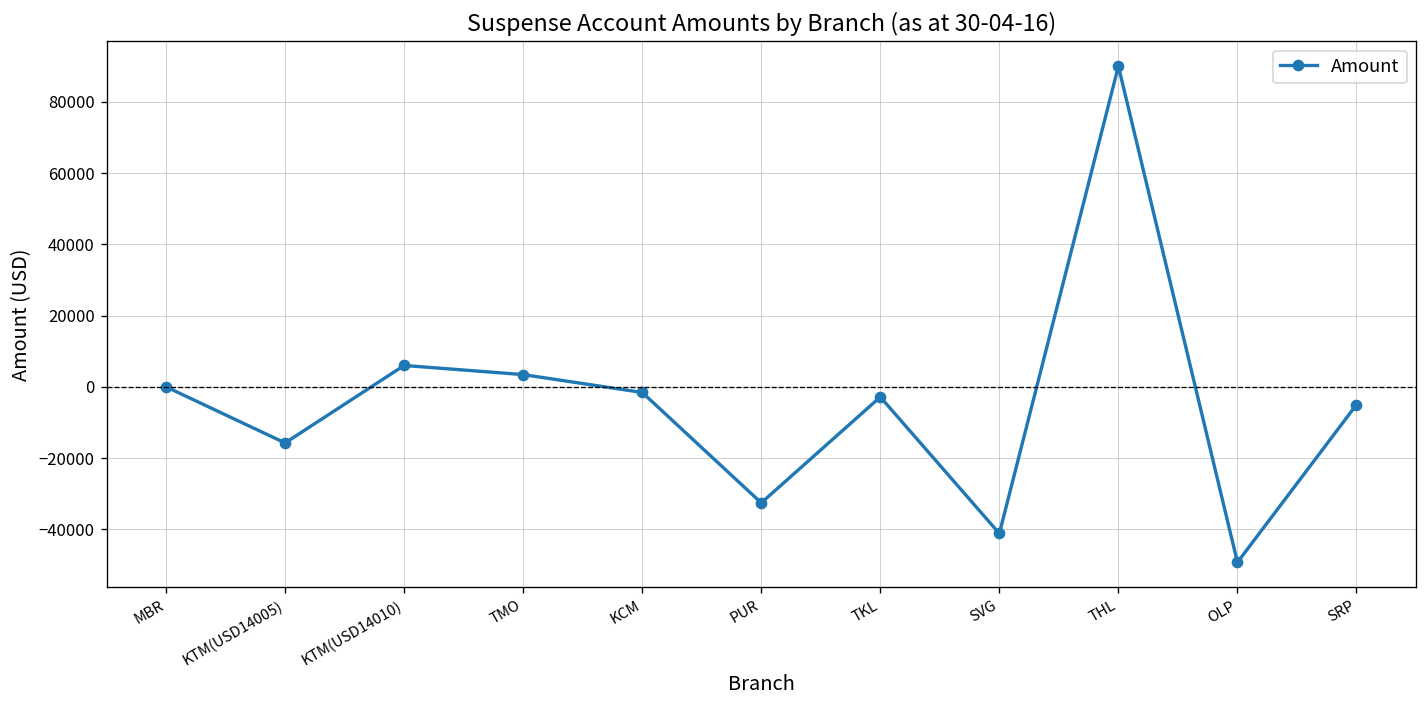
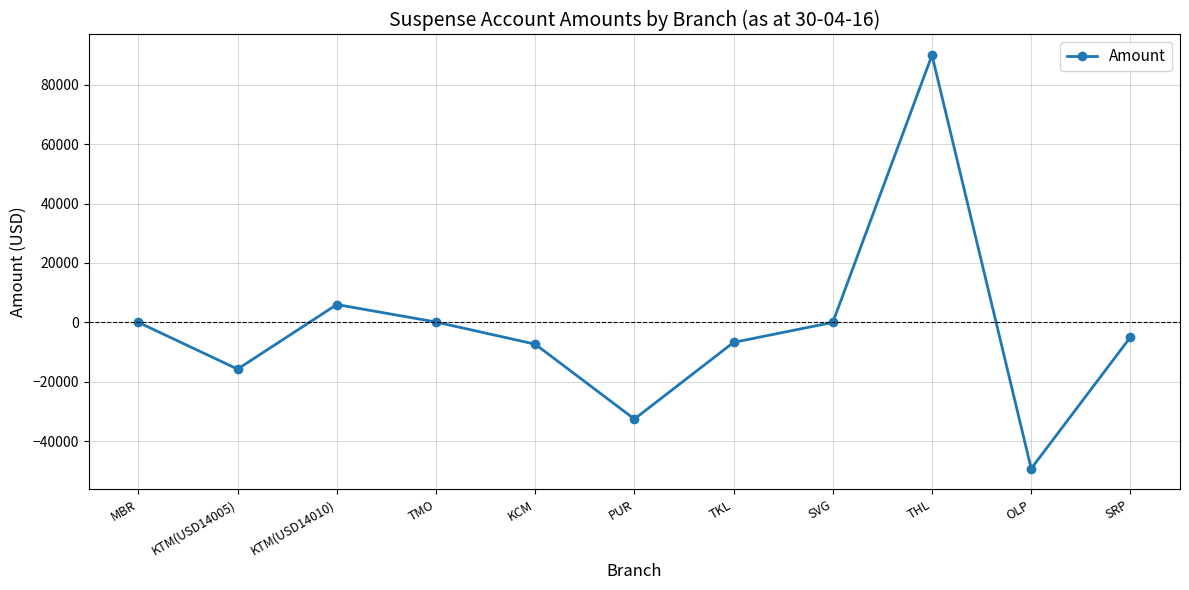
TMO: 3000 -> 0
KCM: -2000 -> -7000
TKL: -3000 -> -7000
SVG: -41000 -> 0
